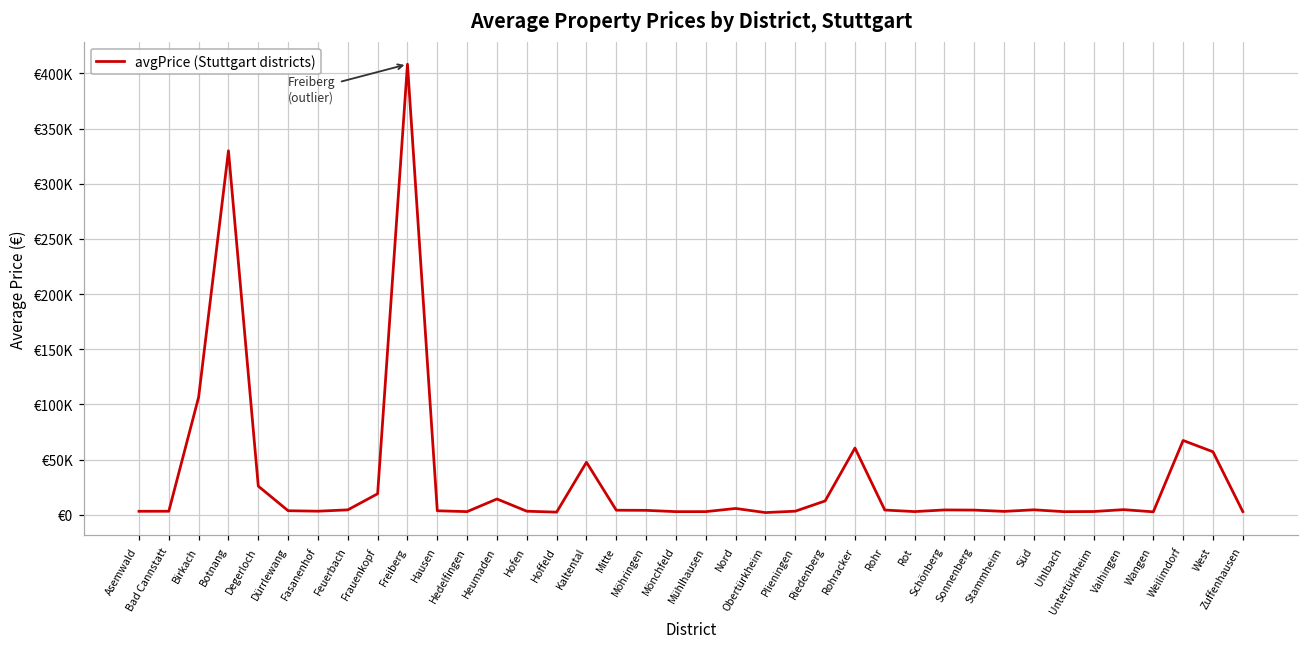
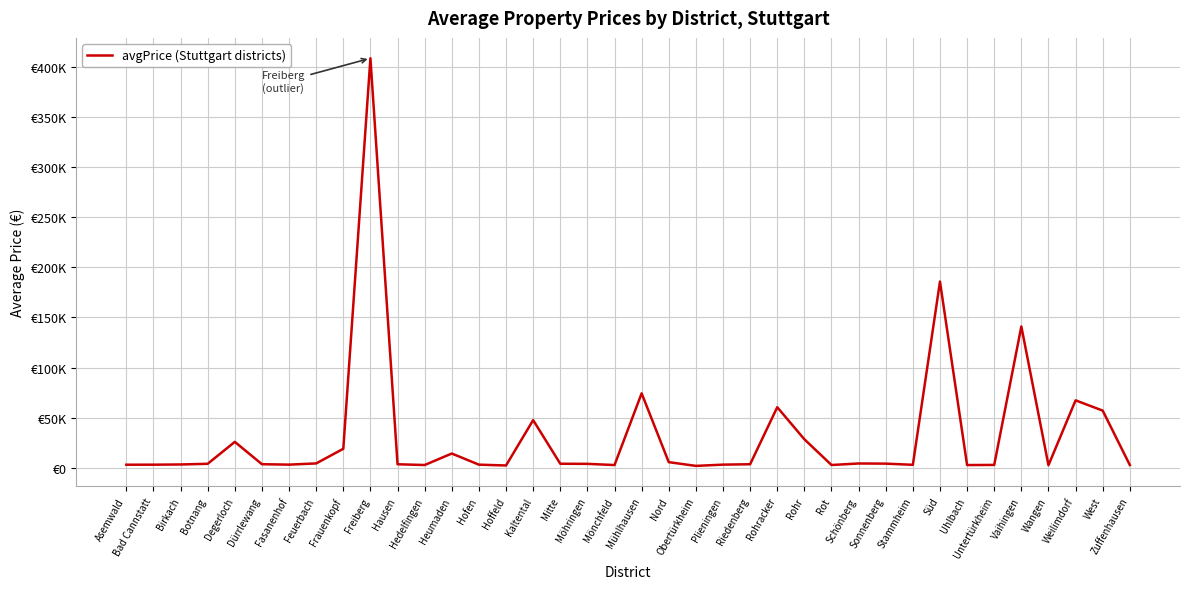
Birkach: €107000 -> €3000
Botnang: €330000 -> €4000
Mühlhausen: €3000 -> €74000
Riedenberg: €12000 -> €4000
Rohr: €4000 -> €28000
Süd: €4000 -> €186000
Vaihingen: €5000 -> €141000
